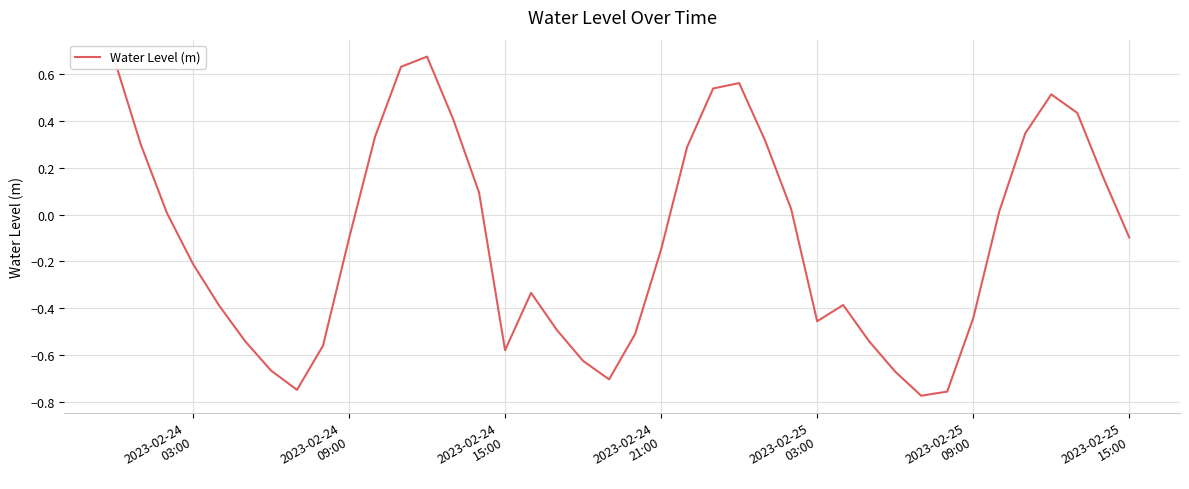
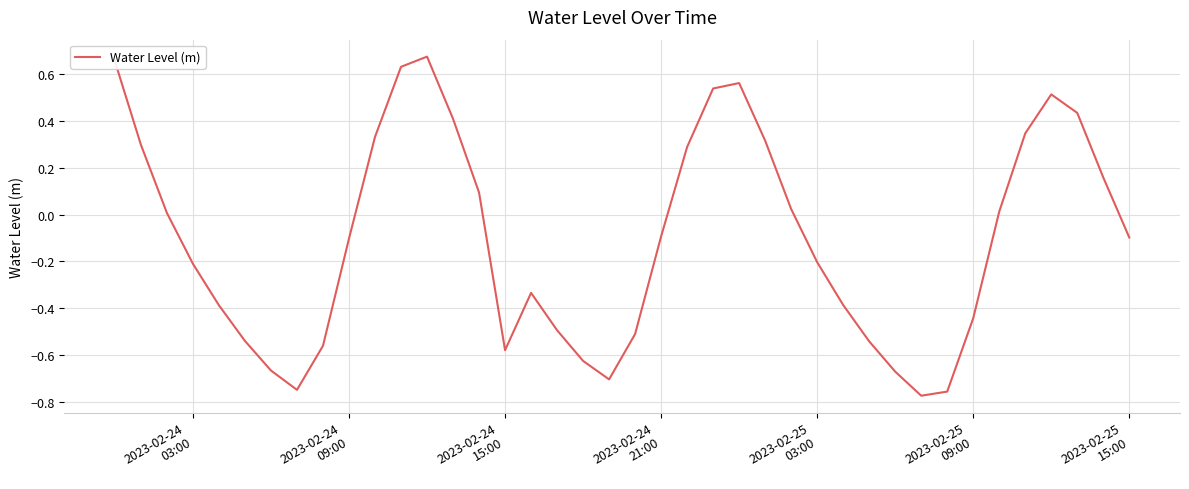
2023-02-24 21:00: -0.15 -> -0.09
2023-02-25 03:00: -0.46 -> -0.20
